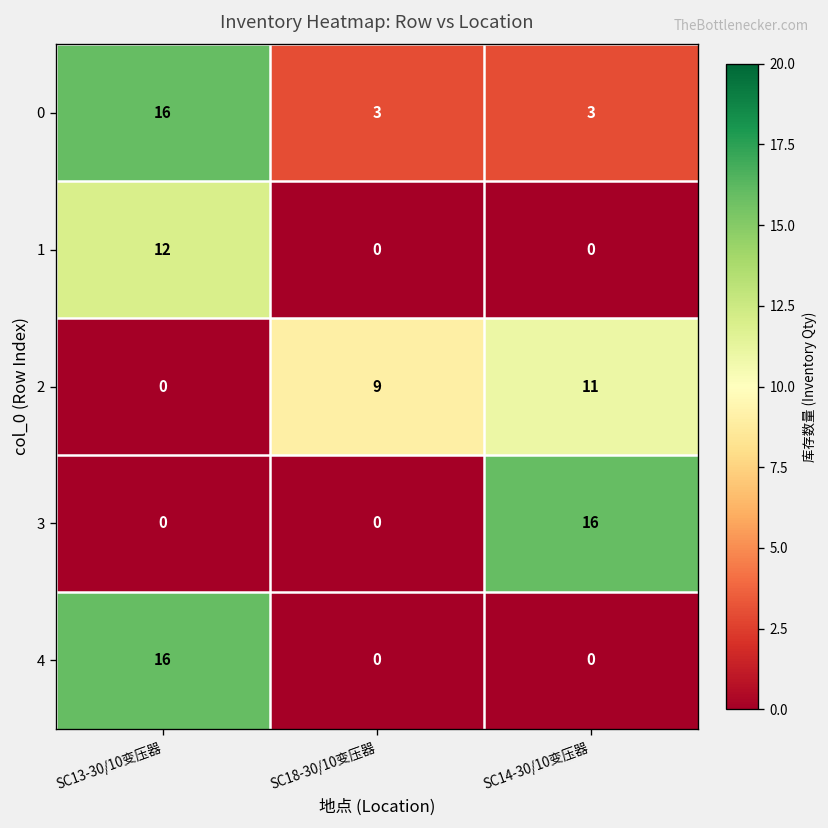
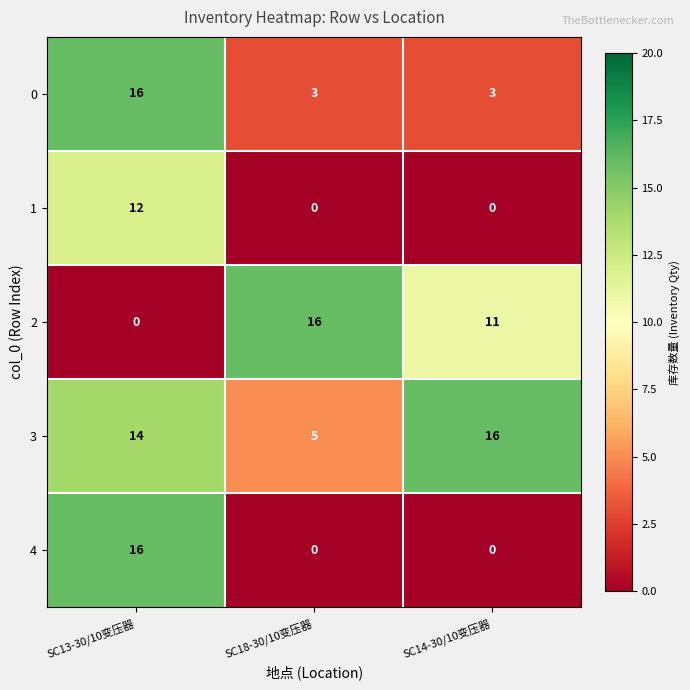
2, SC18-30/10变压器: 9 -> 16
3, SC13-30/10变压器: 0 -> 14
3, SC18-30/10变压器: 0 -> 5
